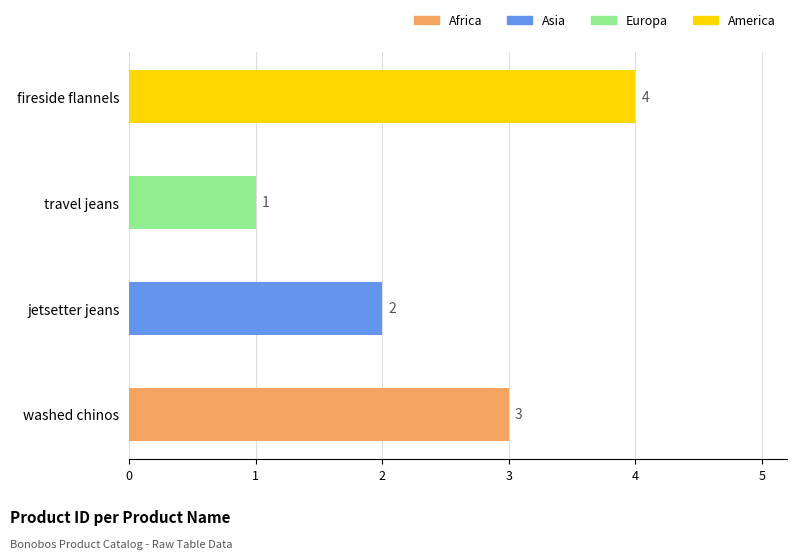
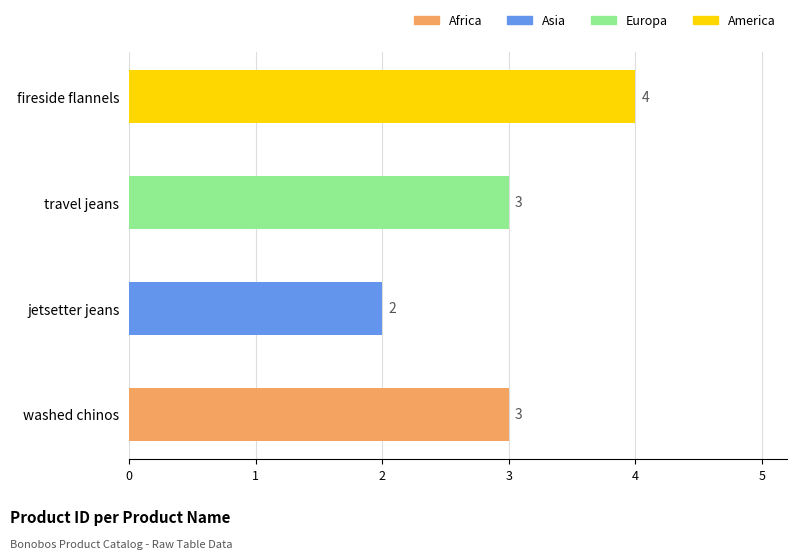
travel jeans: 1 -> 3
